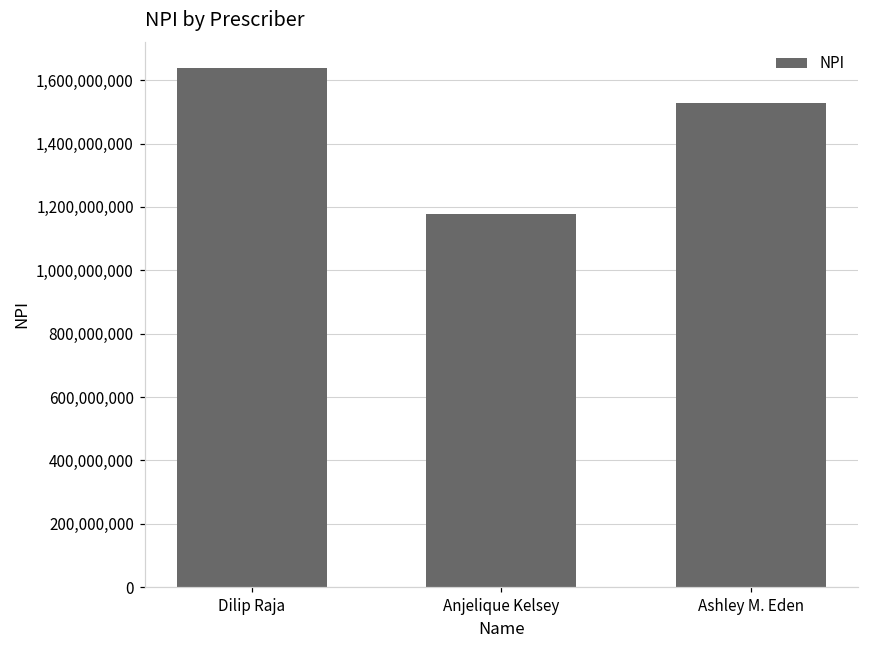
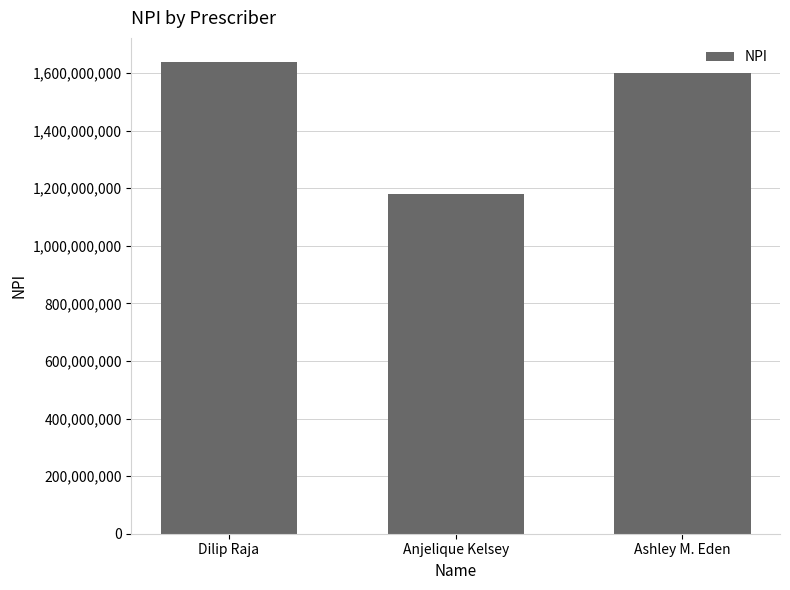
Ashley M. Eden: 1,530,000,000 -> 1,600,000,000
